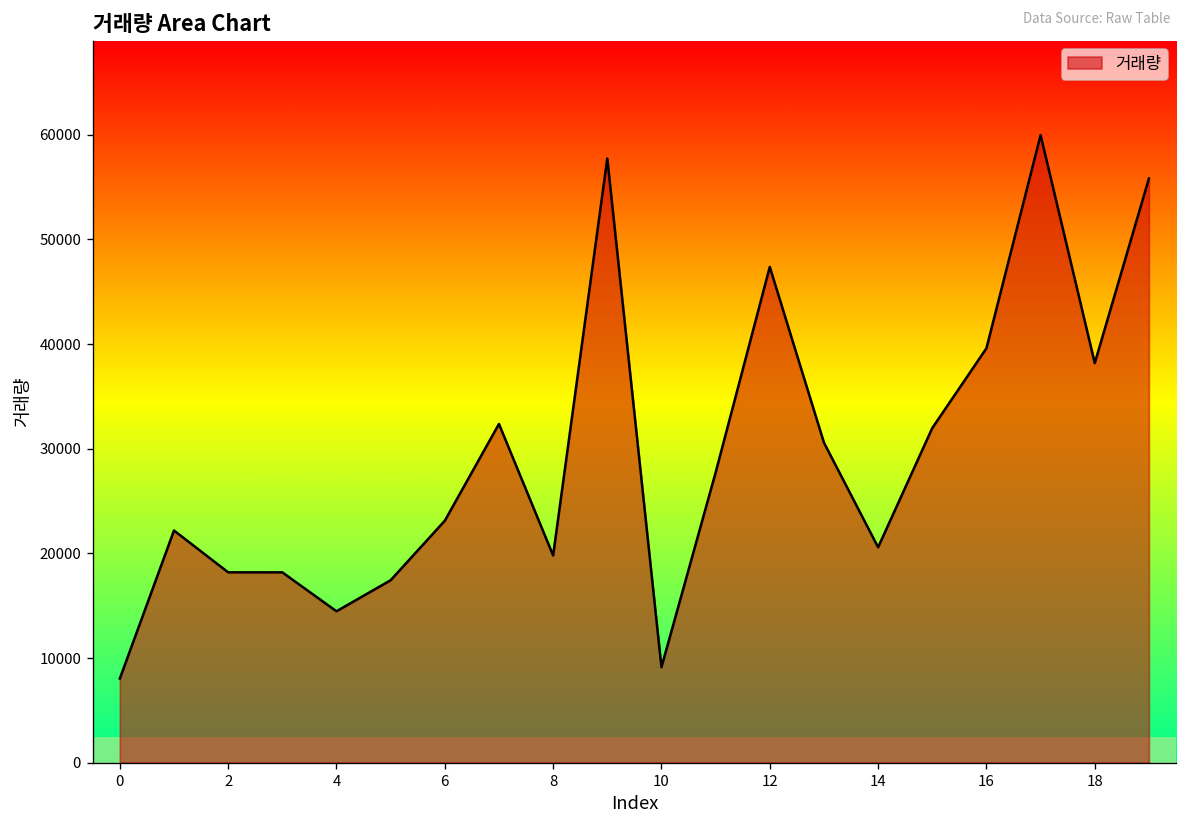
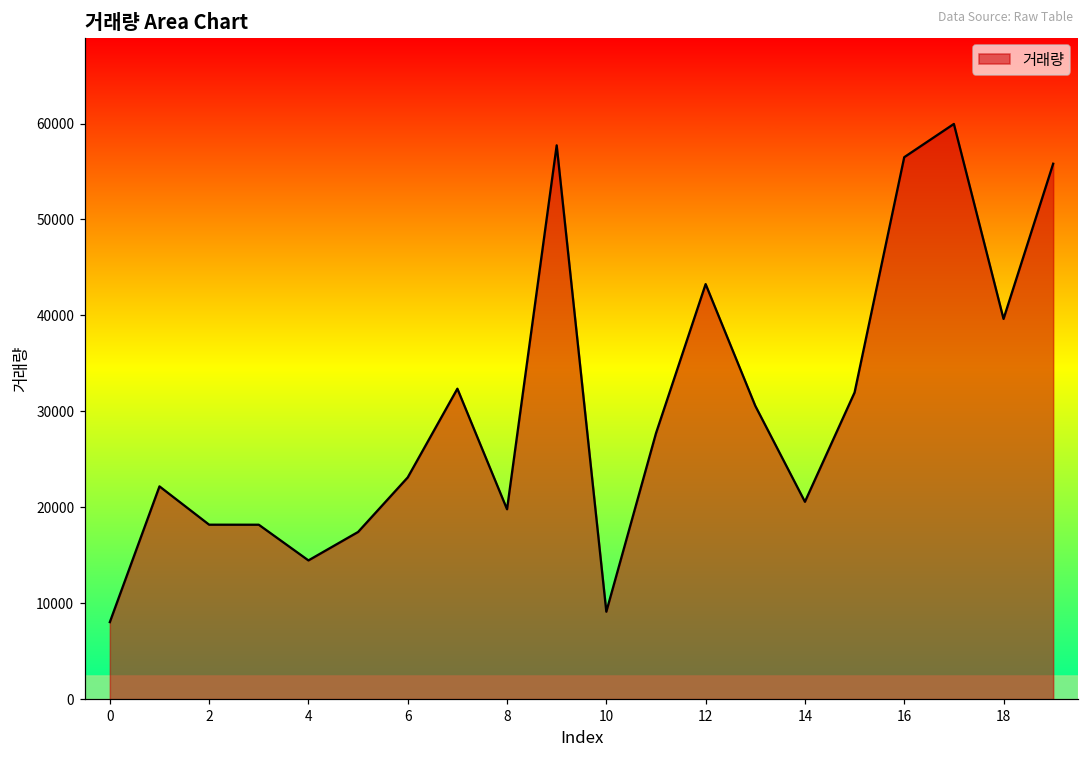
12: 47000 -> 43000
16: 40000 -> 56000
18: 38000 -> 40000
